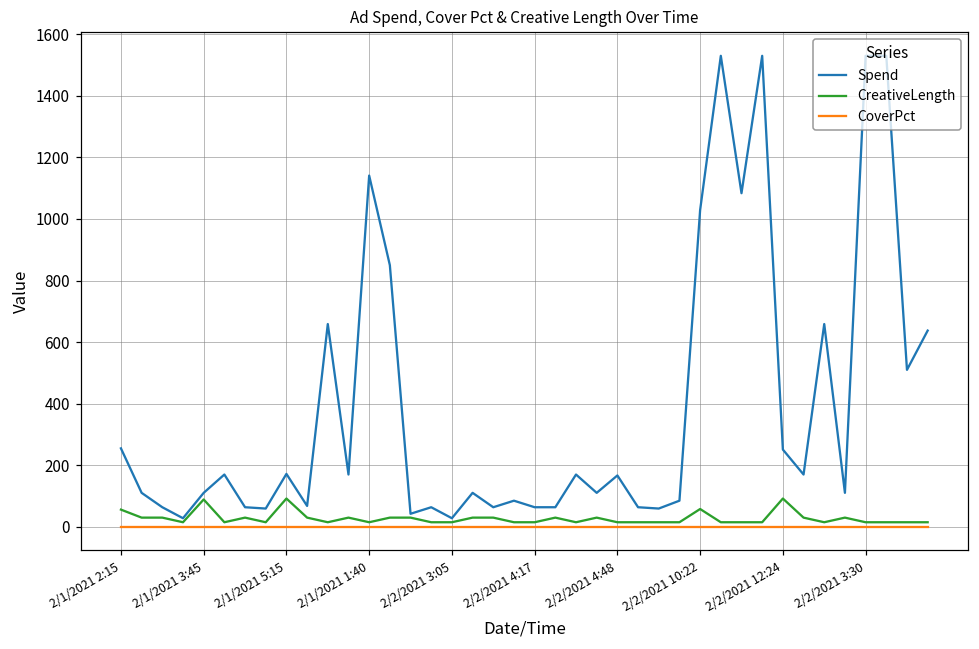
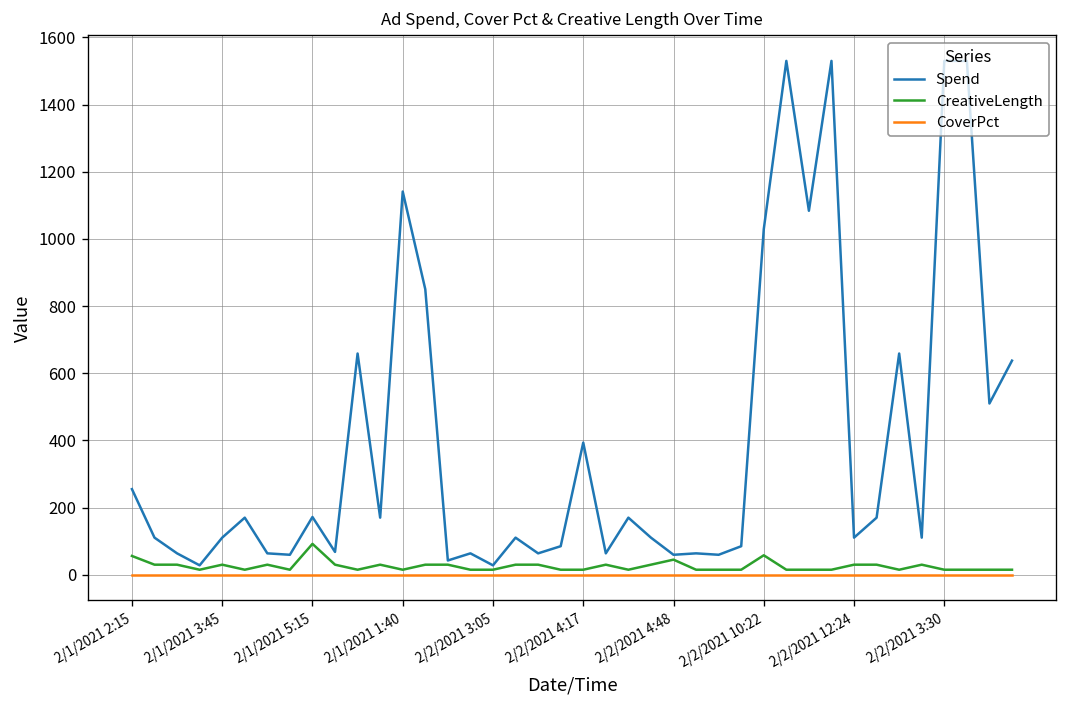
CreativeLength, 2/1/2021 3:45: 90 -> 30
Spend, 2/2/2021 4:17: 60 -> 390
Spend, 2/2/2021 4:48: 170 -> 60
CreativeLength, 2/2/2021 4:48: 20 -> 50
Spend, 2/2/2021 12:24: 250 -> 110
CreativeLength, 2/2/2021 12:24: 90 -> 30
